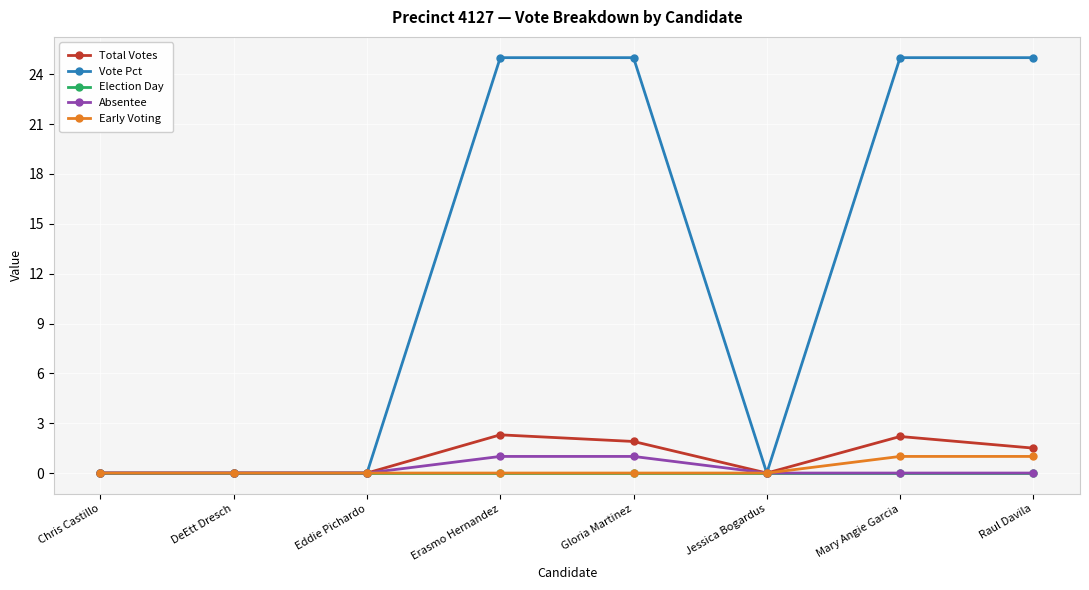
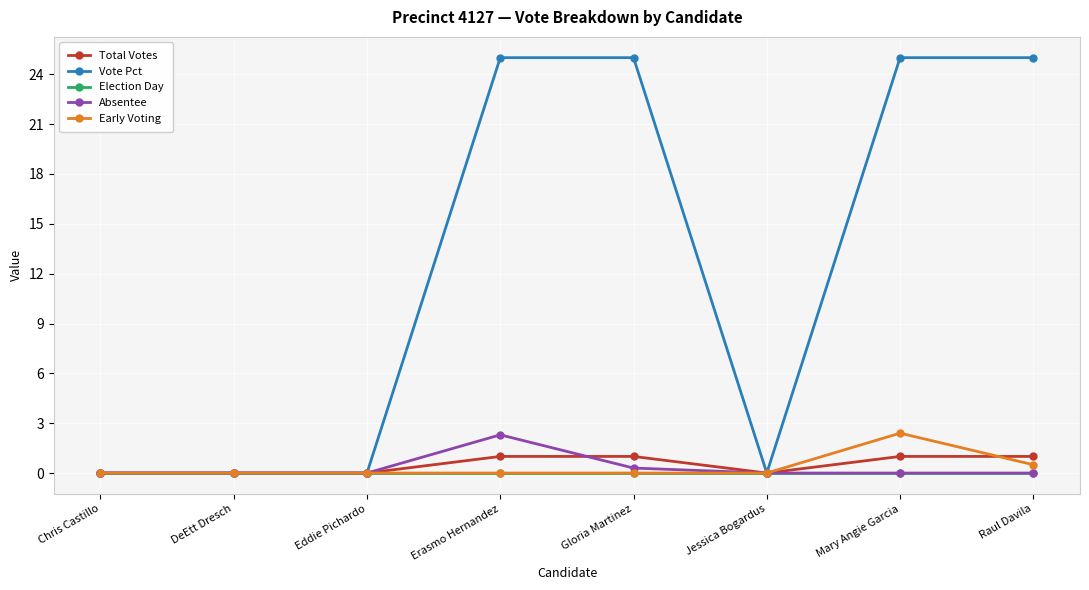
Total Votes, Erasmo Hernandez: 2.3 -> 1.0
Absentee, Erasmo Hernandez: 1.0 -> 2.3
Total Votes, Gloria Martinez: 1.9 -> 1.0
Absentee, Gloria Martinez: 1.0 -> 0.3
Total Votes, Mary Angie Garcia: 2.2 -> 1.0
Early Voting, Mary Angie Garcia: 1.0 -> 2.4
Total Votes, Raul Davila: 1.5 -> 1.0
Early Voting, Raul Davila: 1.0 -> 0.5
